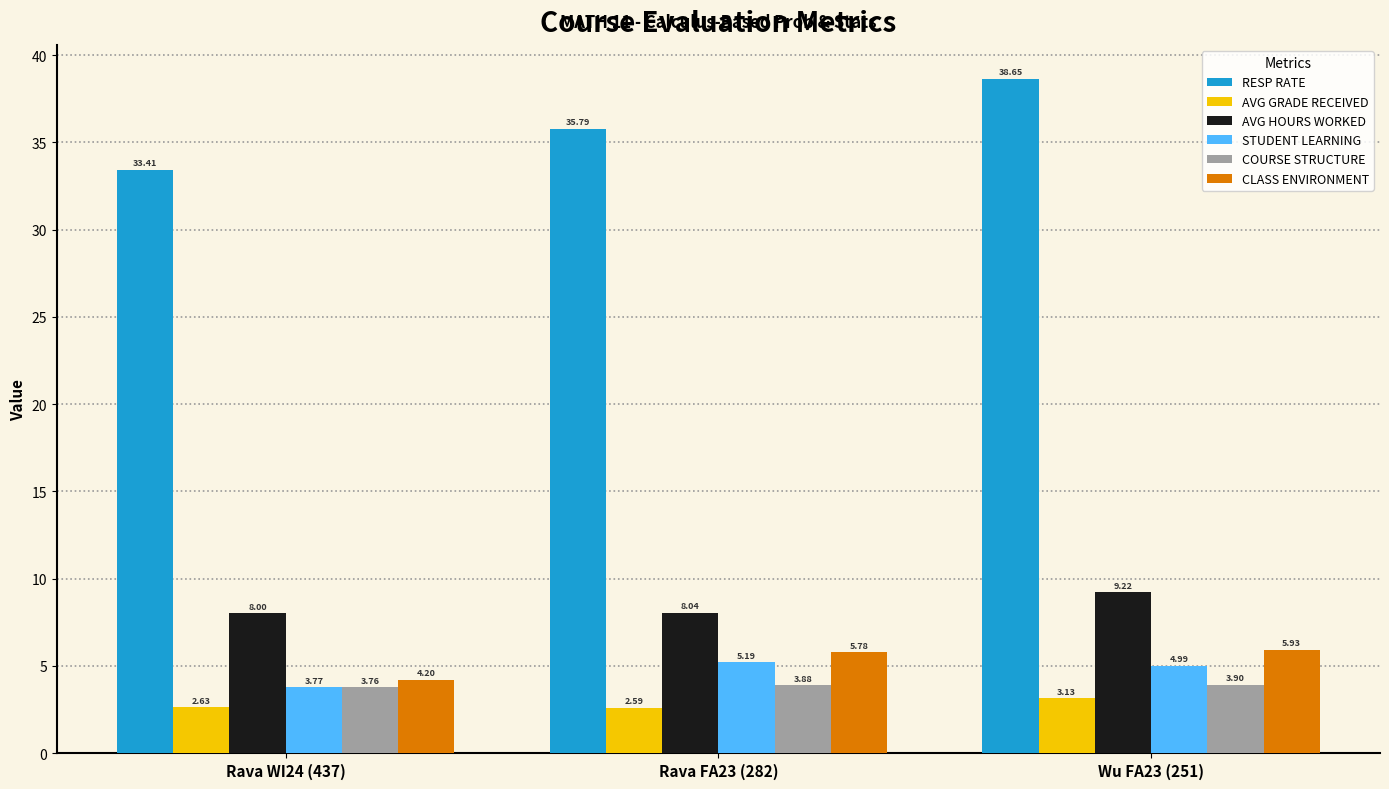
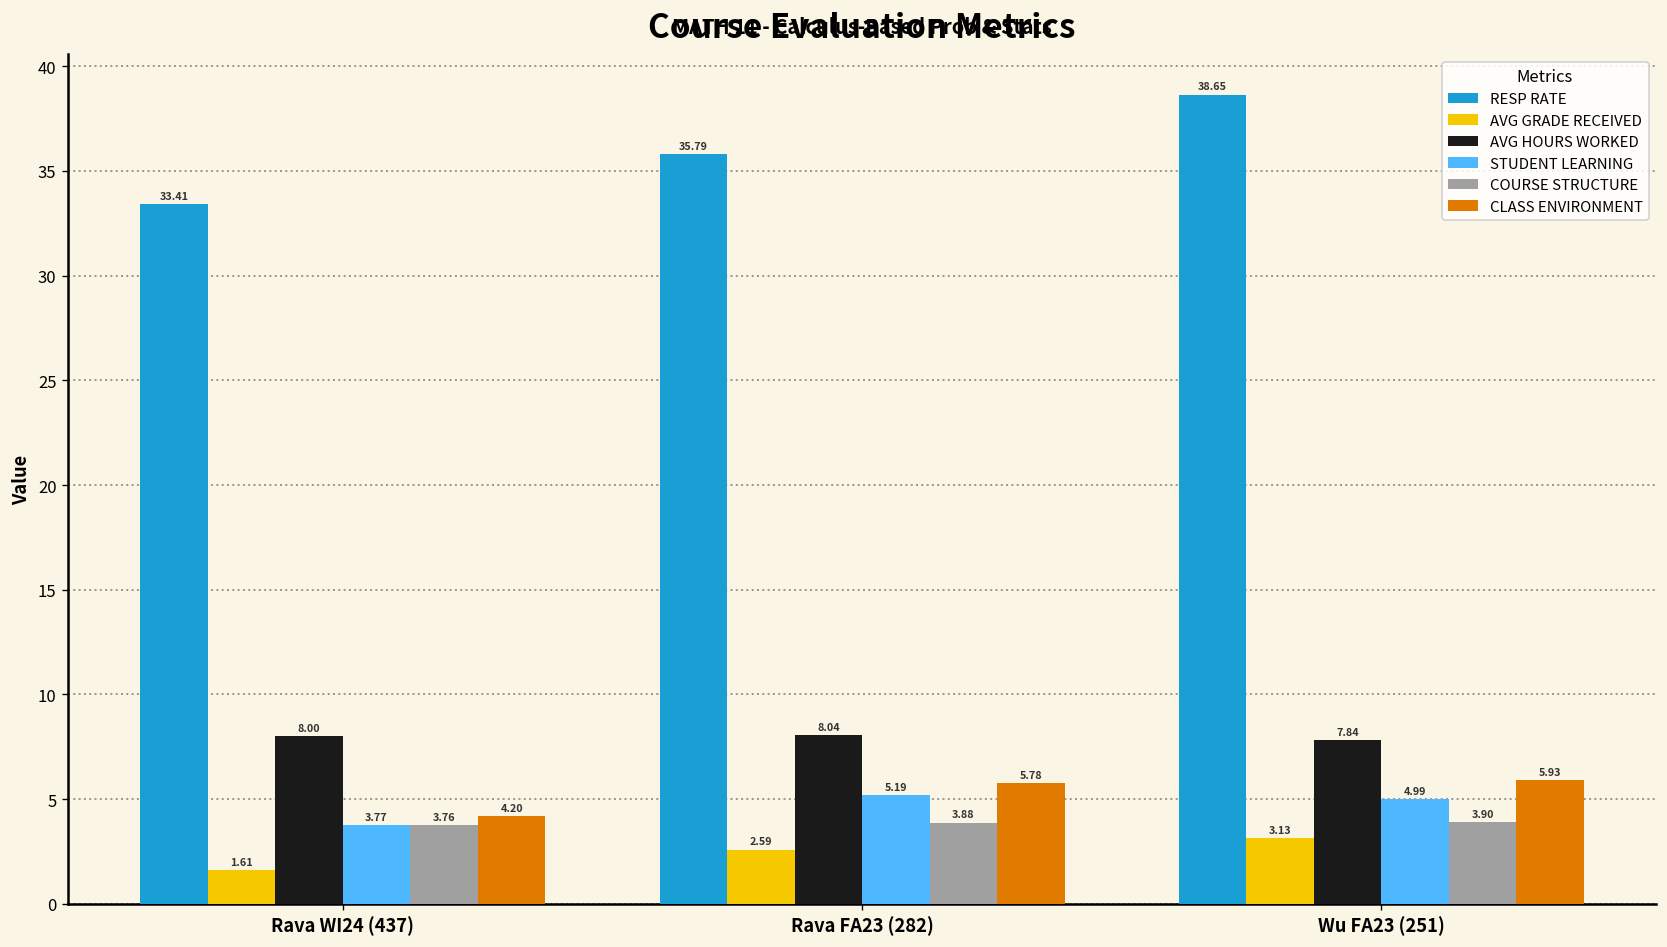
AVG GRADE RECEIVED, Rava WI24 (437): 2.63 -> 1.61
AVG HOURS WORKED, Wu FA23 (251): 9.22 -> 7.84
